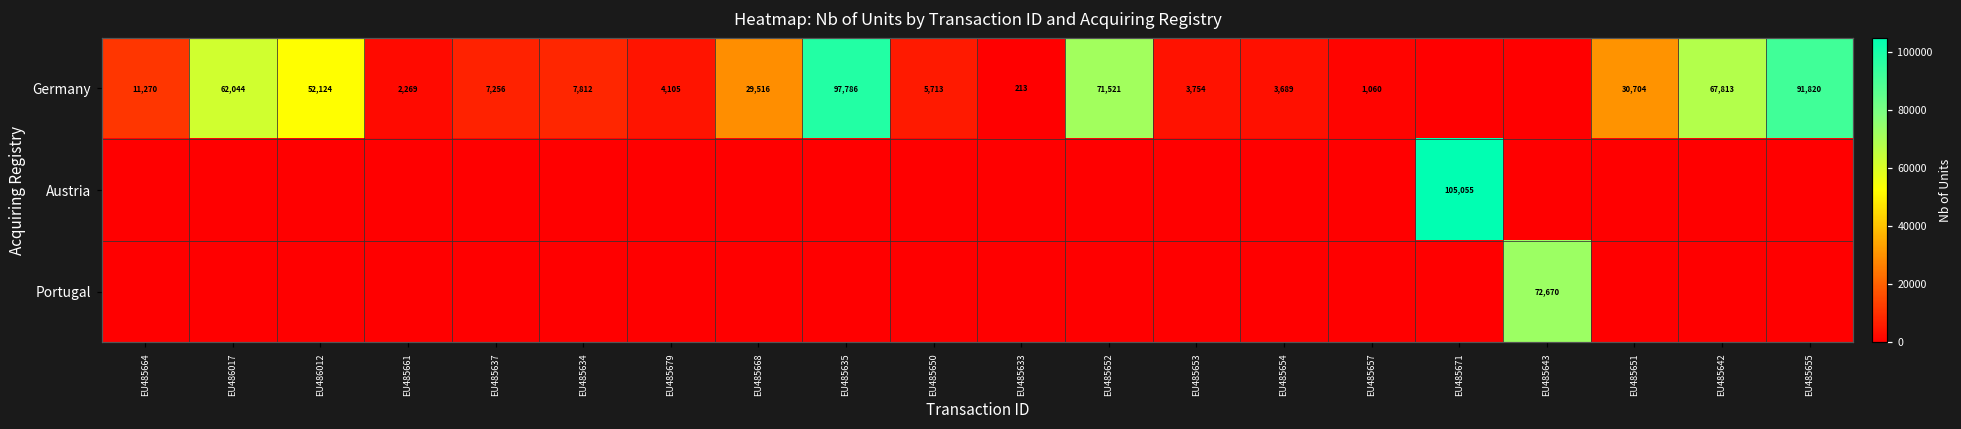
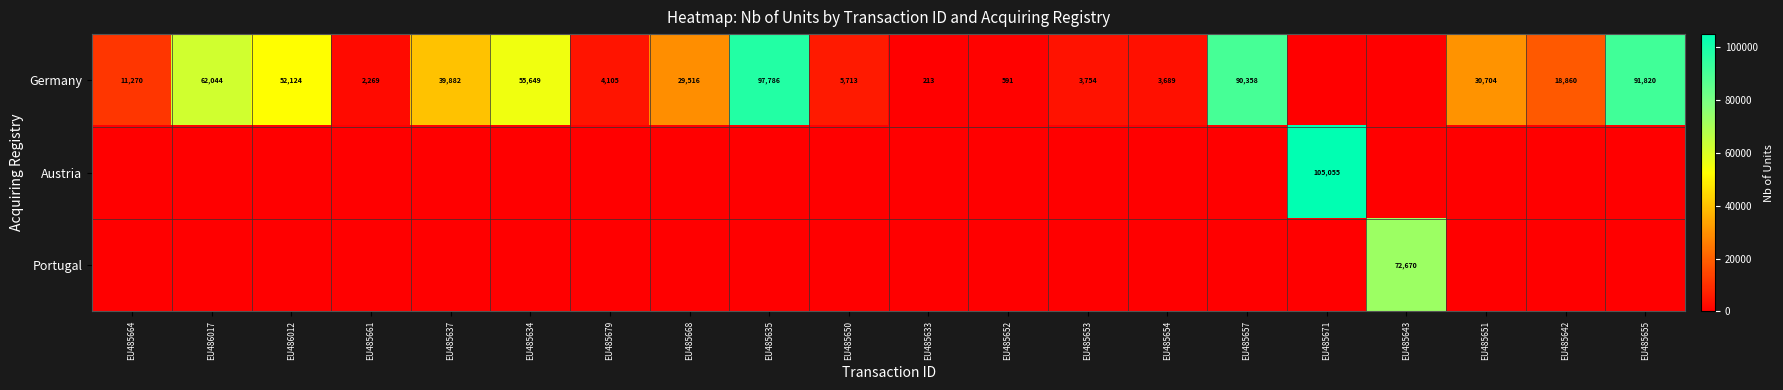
Germany, EU485637: 7,256 -> 39,882
Germany, EU485634: 7,812 -> 55,649
Germany, EU485652: 71,521 -> 591
Germany, EU485657: 1,060 -> 90,358
Germany, EU485642: 67,813 -> 18,860
